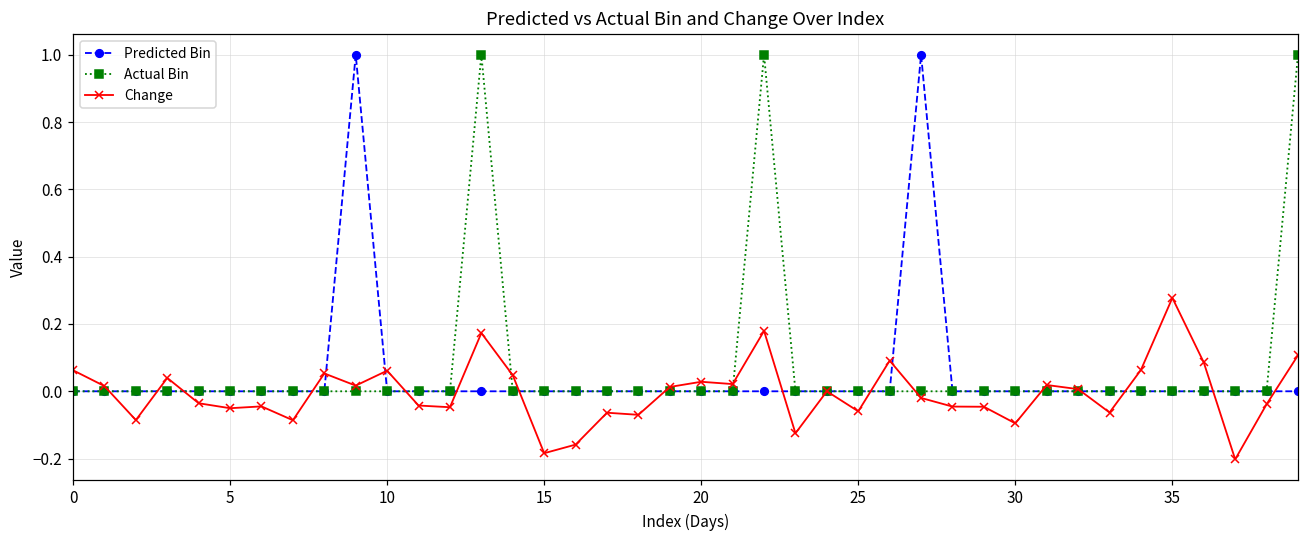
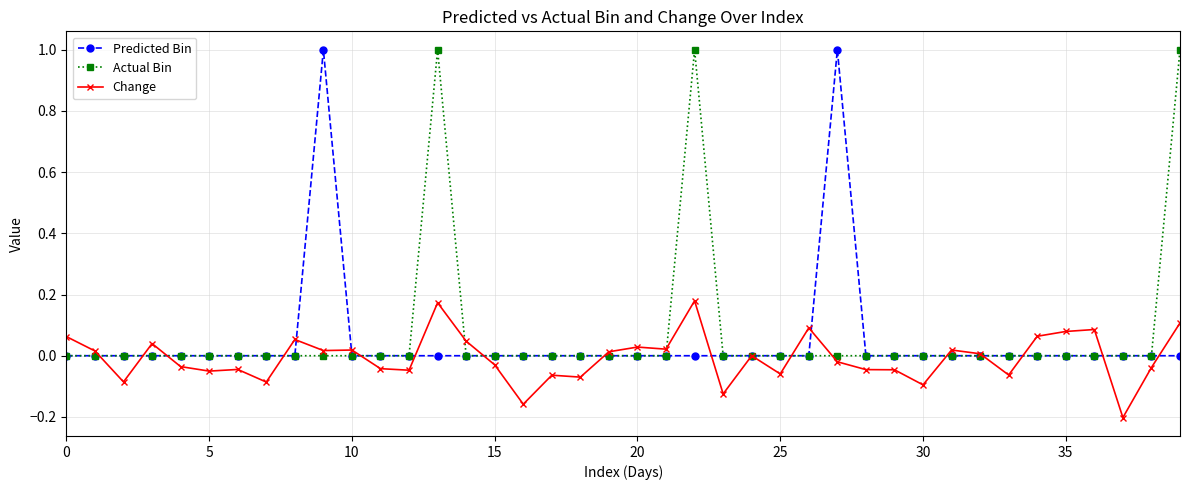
Change, 10: 0.06 -> 0.02
Change, 15: -0.18 -> -0.03
Change, 35: 0.28 -> 0.08
